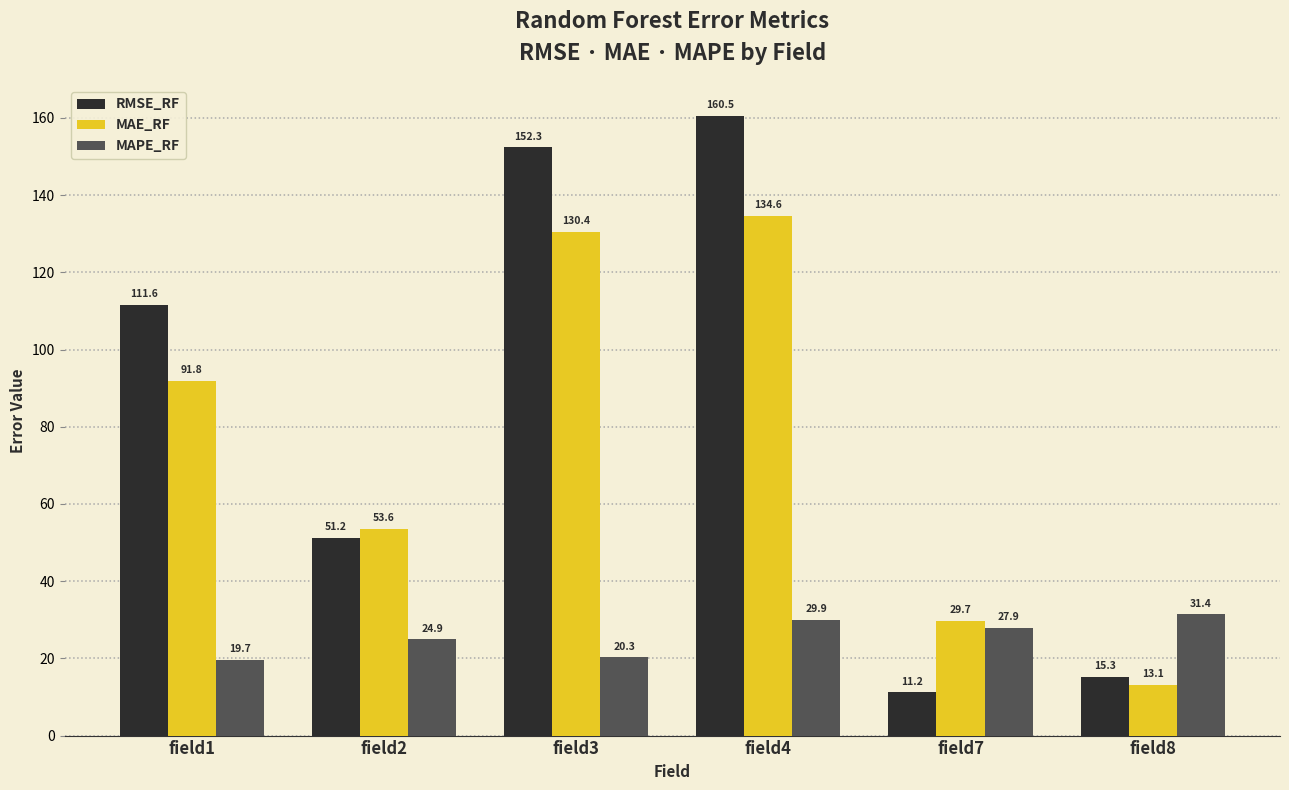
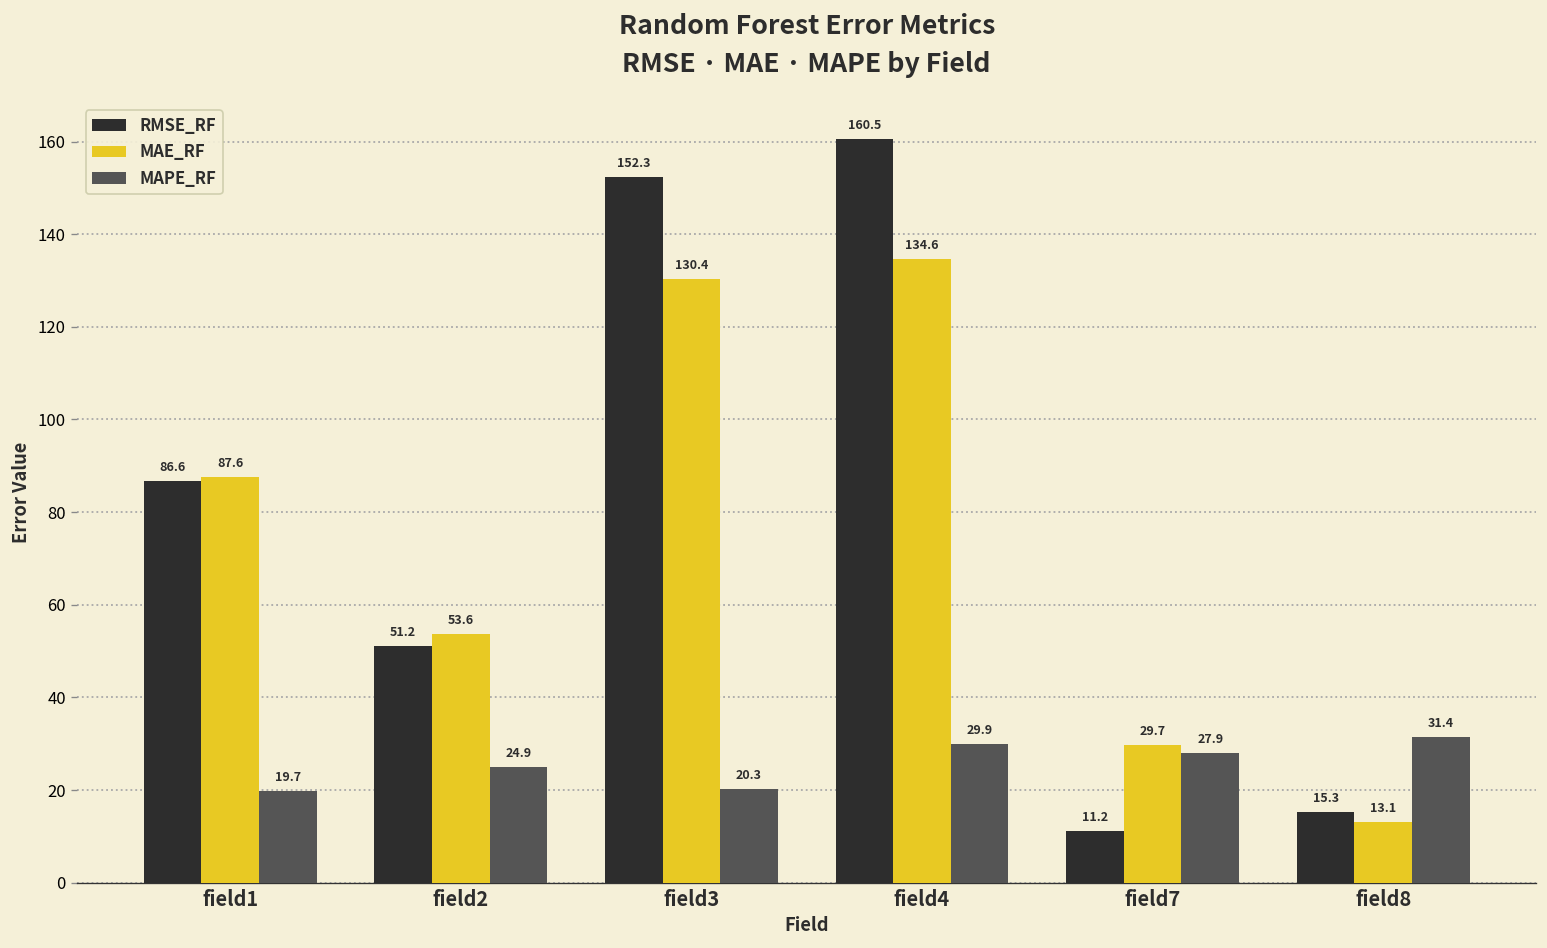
RMSE_RF, field1: 111.6 -> 86.6
MAE_RF, field1: 91.8 -> 87.6
